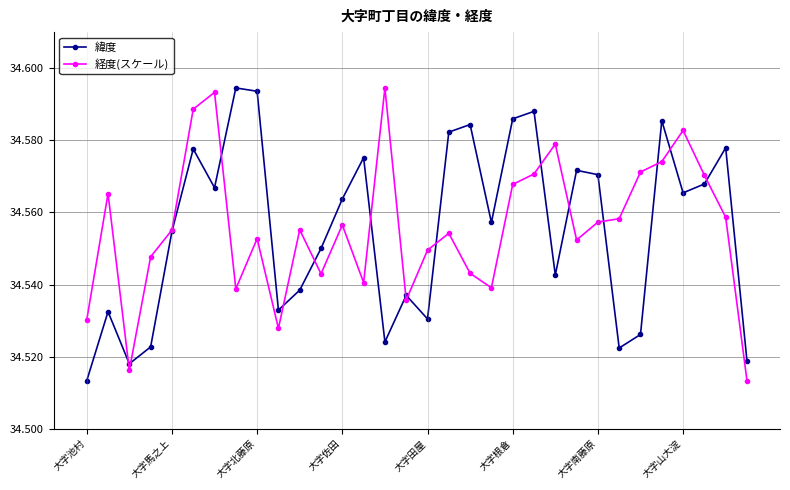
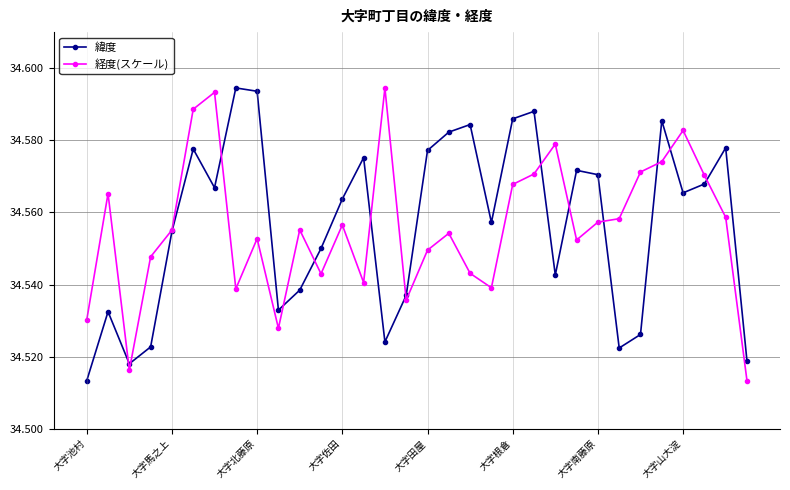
緯度, 大字田屋: 34.530 -> 34.577
